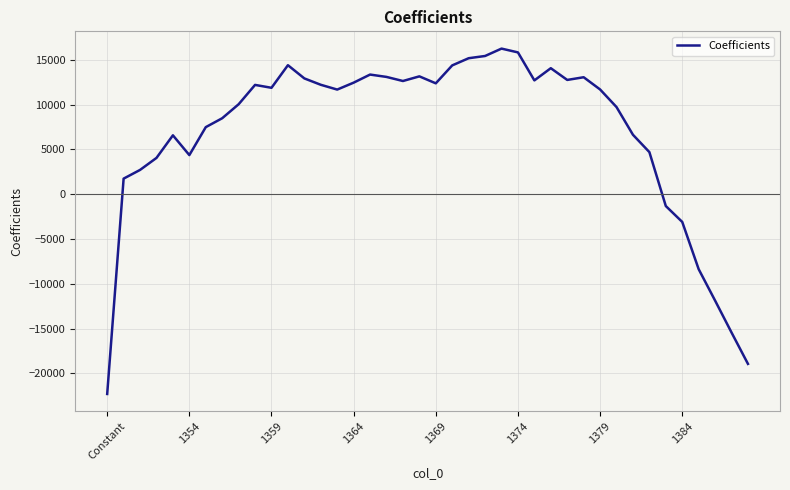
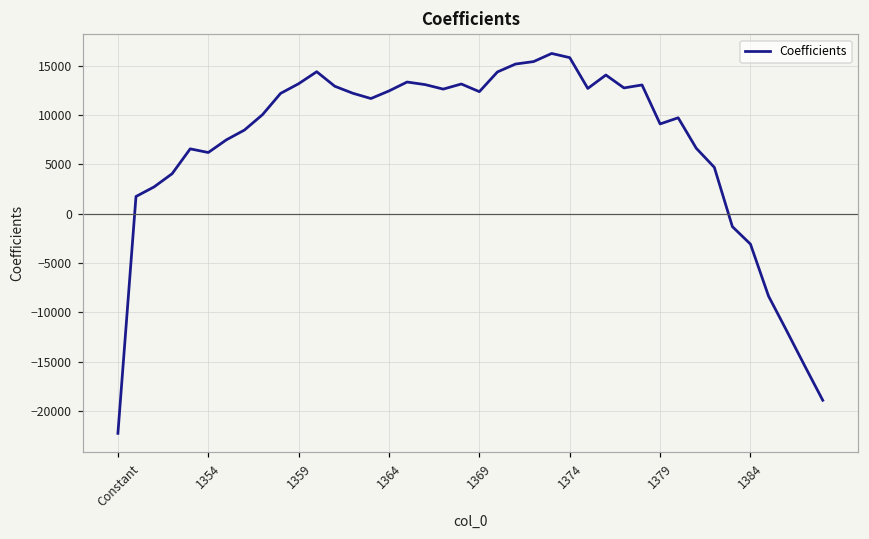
1354: 4000 -> 6000
1359: 12000 -> 13000
1379: 12000 -> 9000
